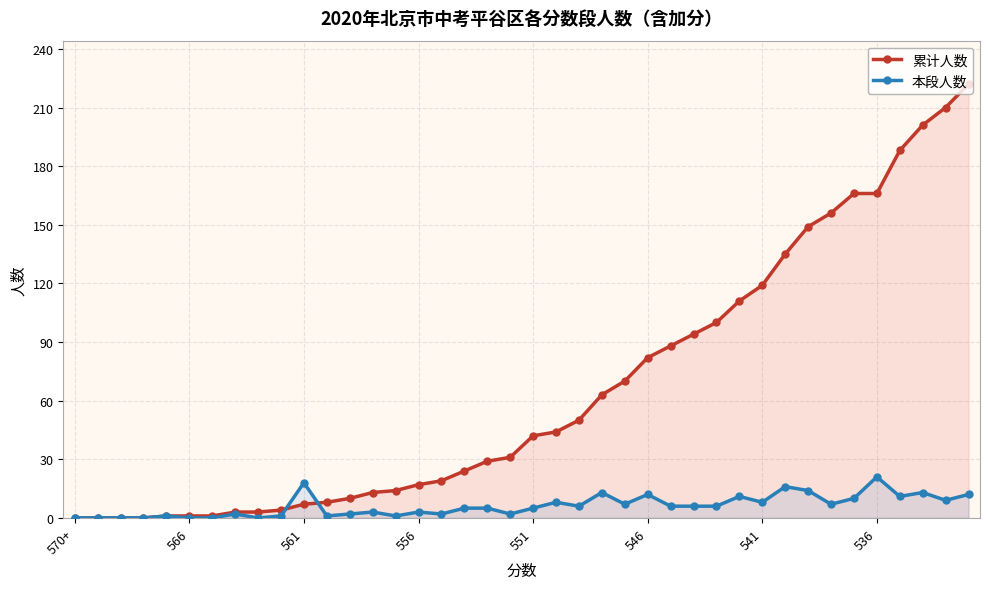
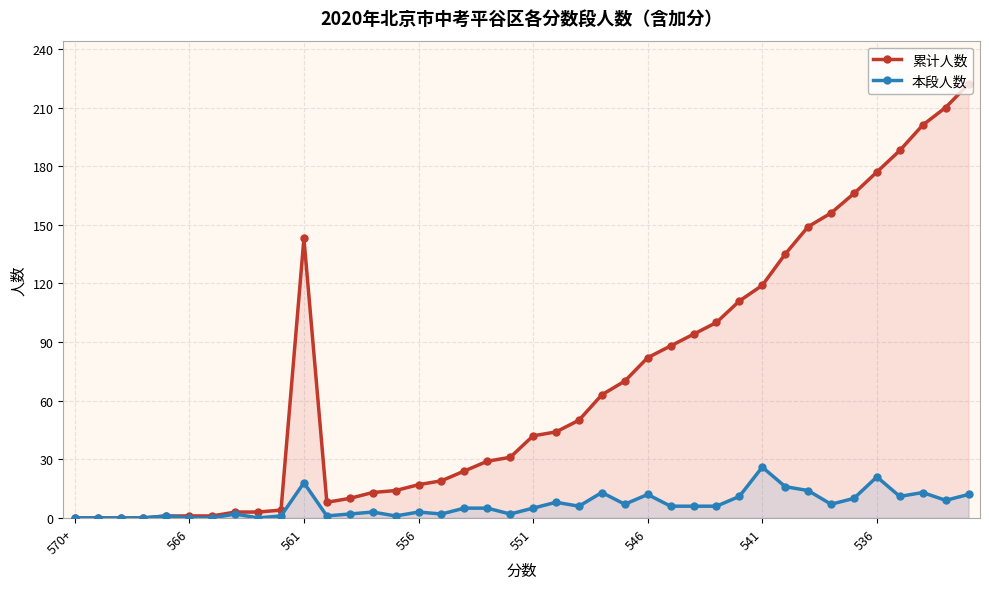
累计人数, 561: 7 -> 143
本段人数, 541: 8 -> 26
累计人数, 536: 166 -> 177
